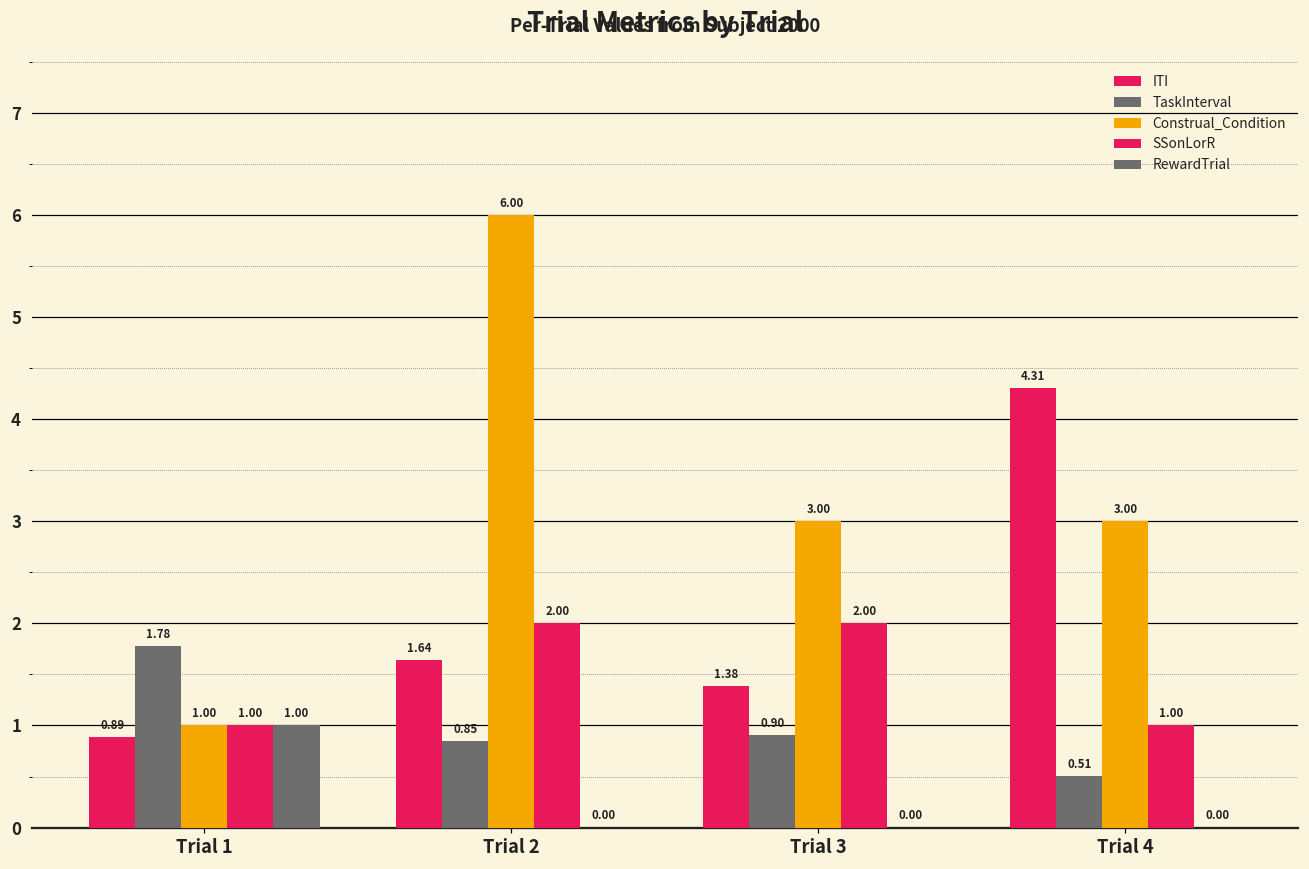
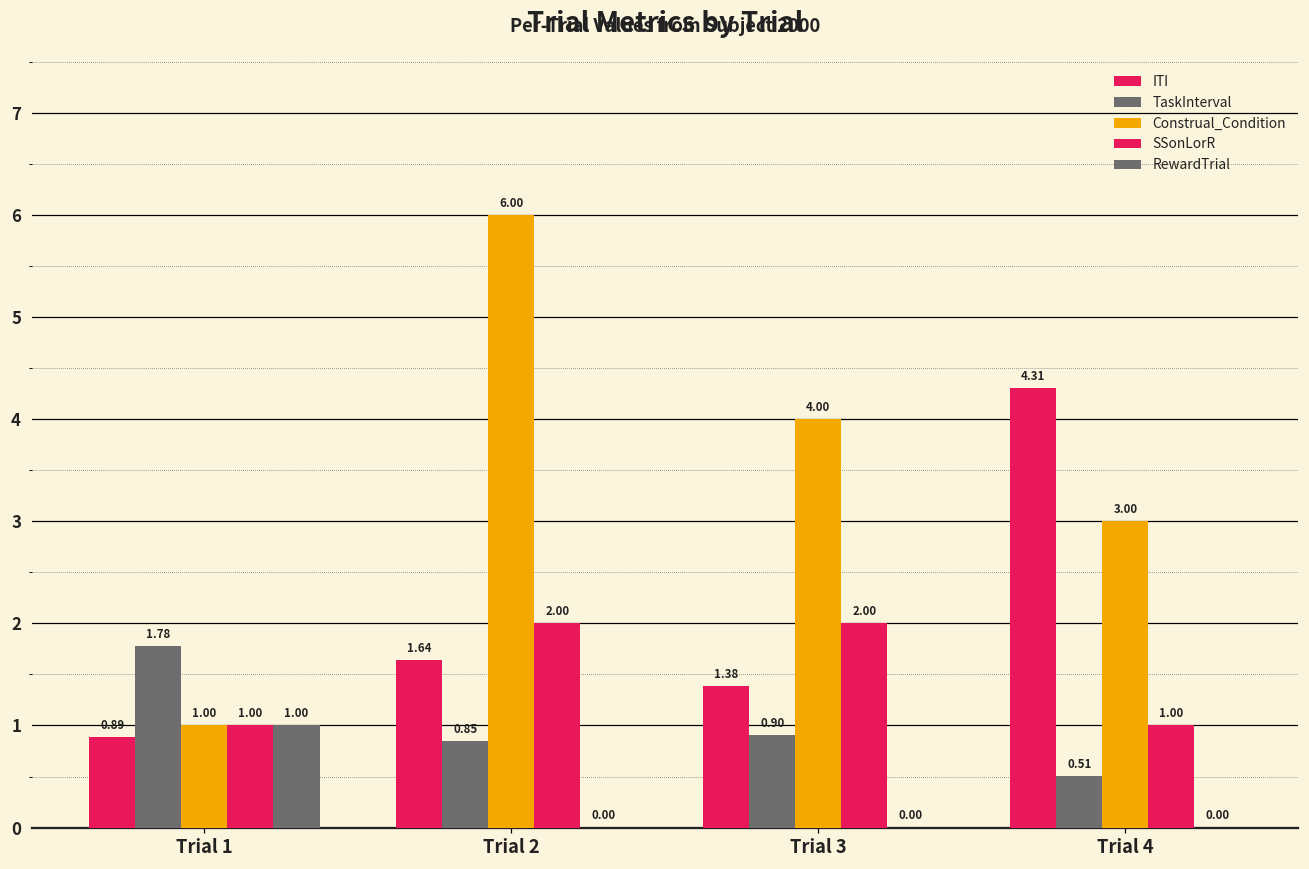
Construal_Condition, Trial 3: 3.00 -> 4.00
